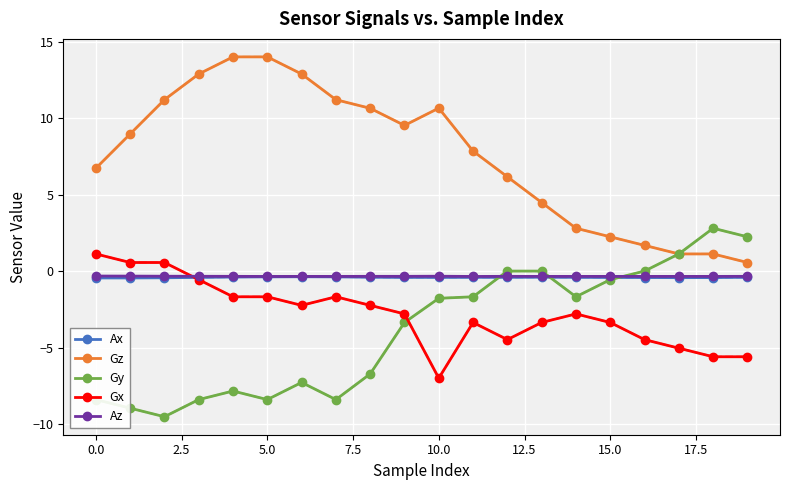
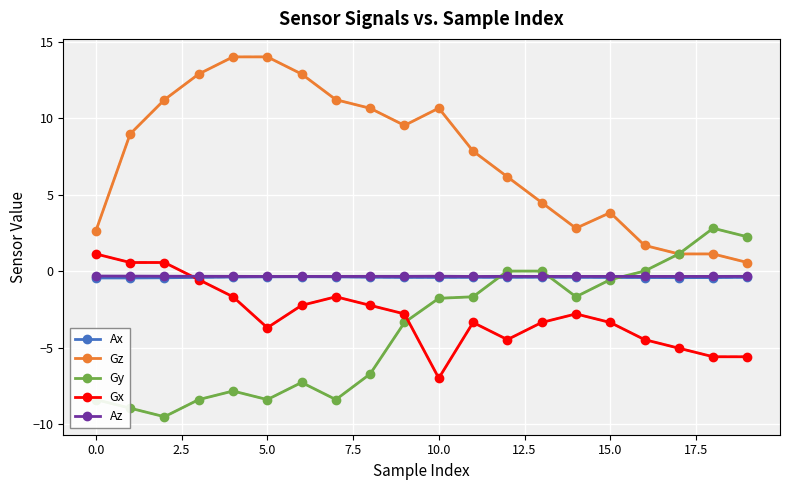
Gz, 0.0: 6.7 -> 2.6
Gx, 5.0: -1.7 -> -3.7
Gz, 15.0: 2.2 -> 3.8
